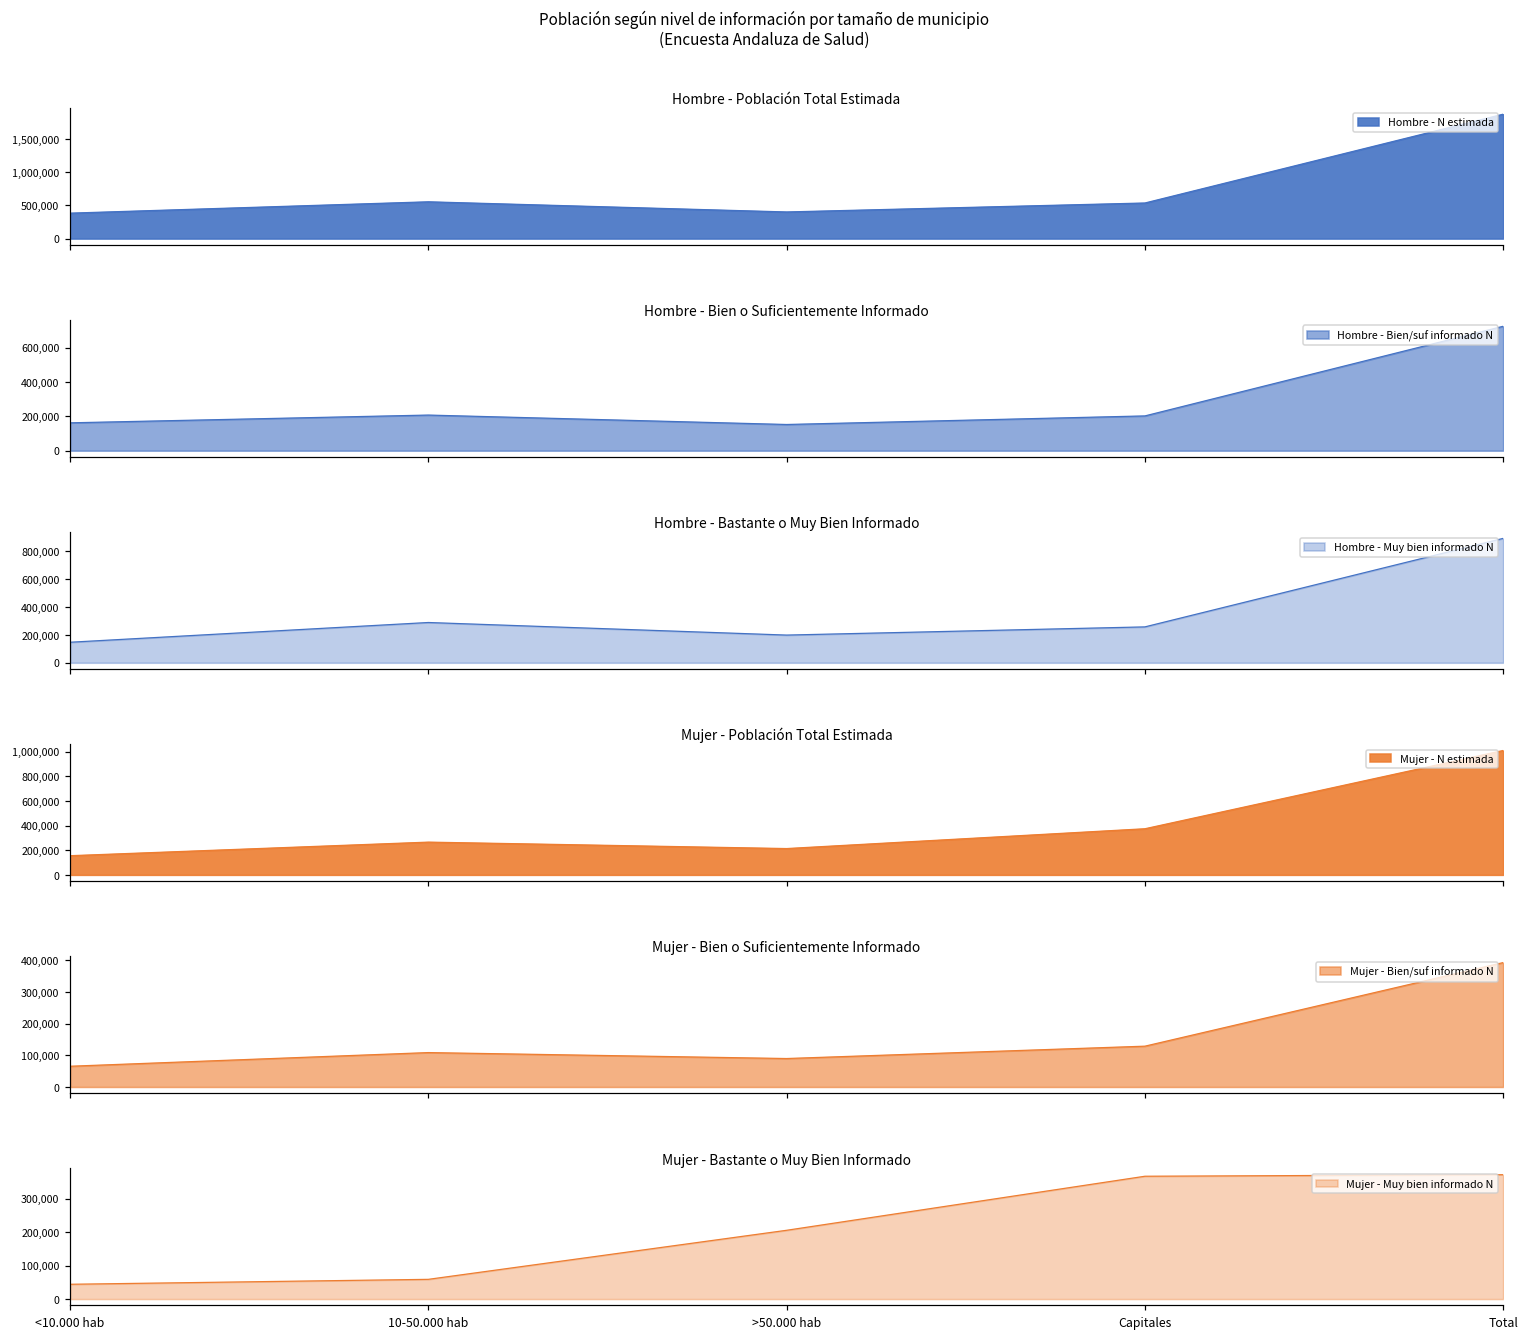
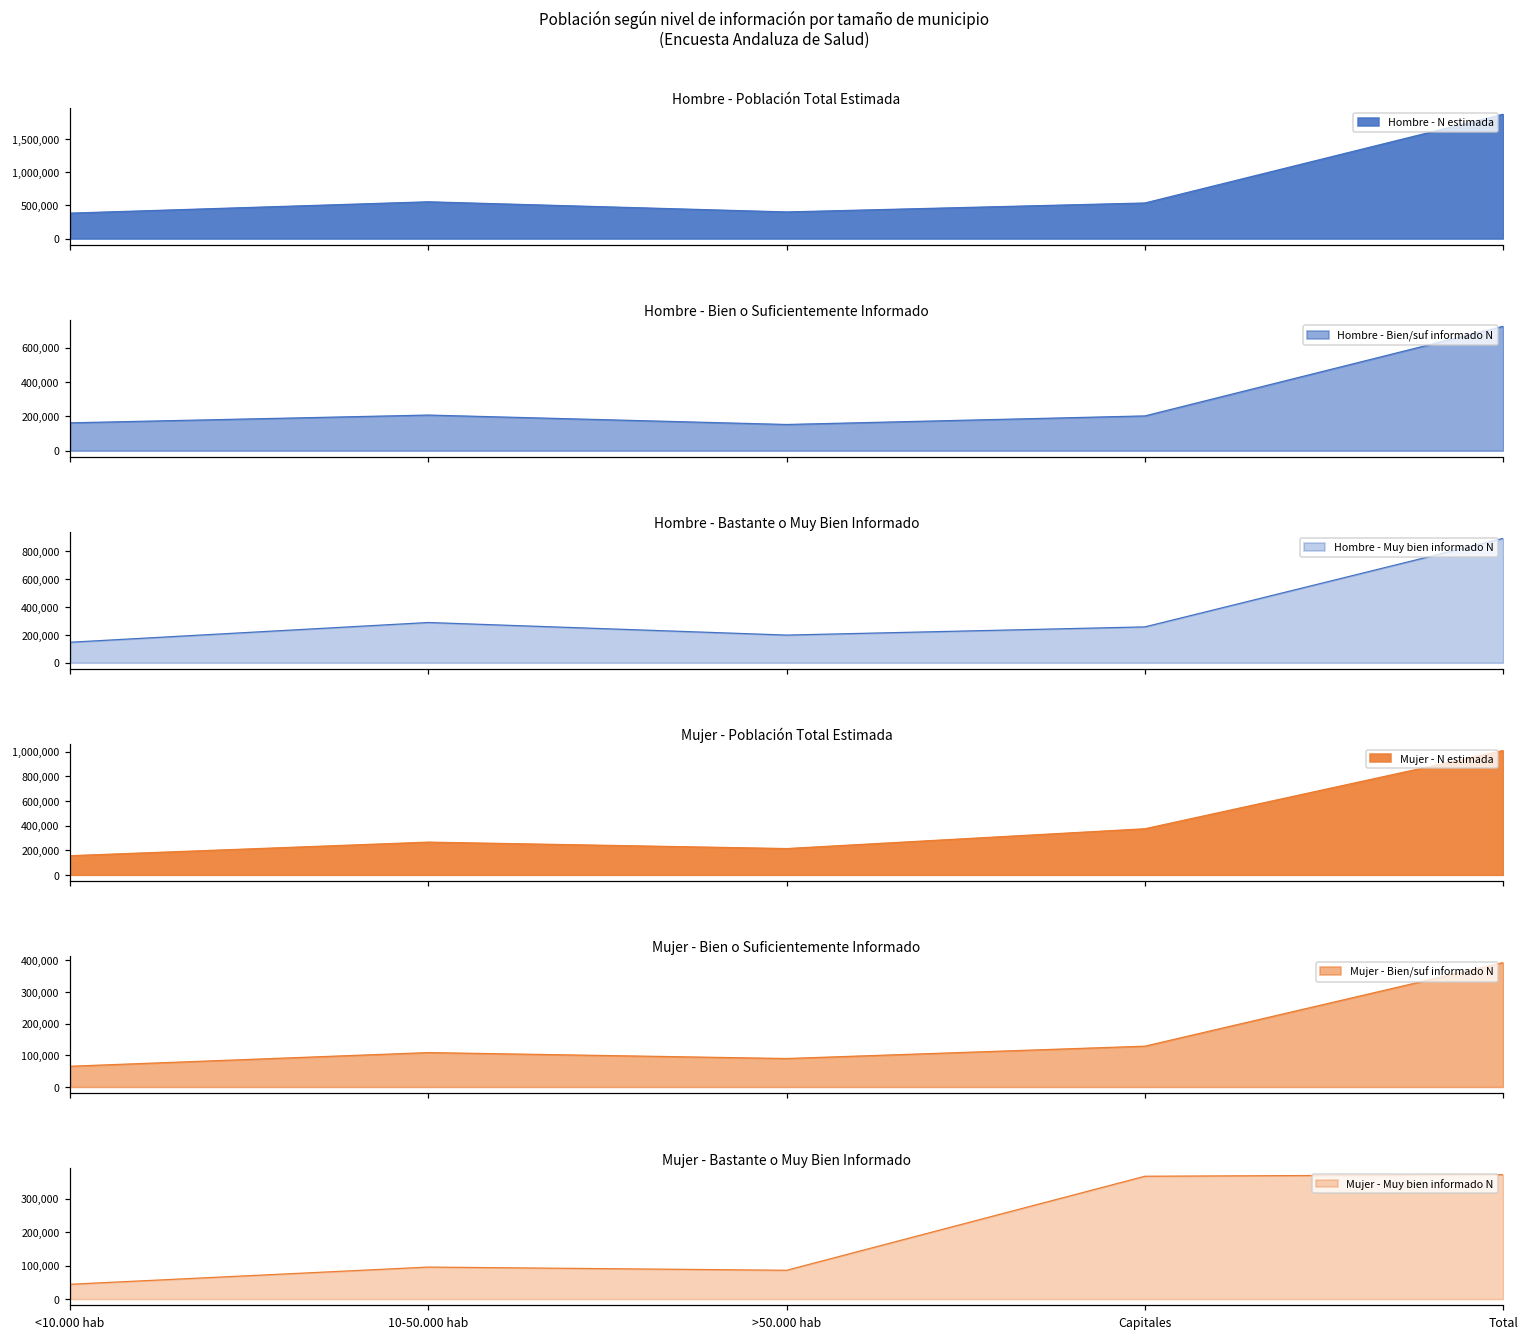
Mujer - Bastante o Muy Bien Informado, 10-50.000 hab: 60,000 -> 100,000
Mujer - Bastante o Muy Bien Informado, >50.000 hab: 210,000 -> 90,000
